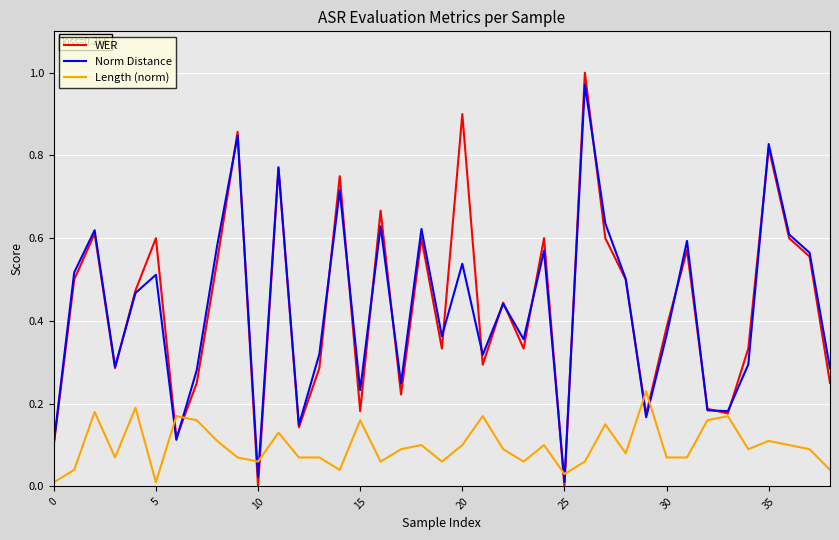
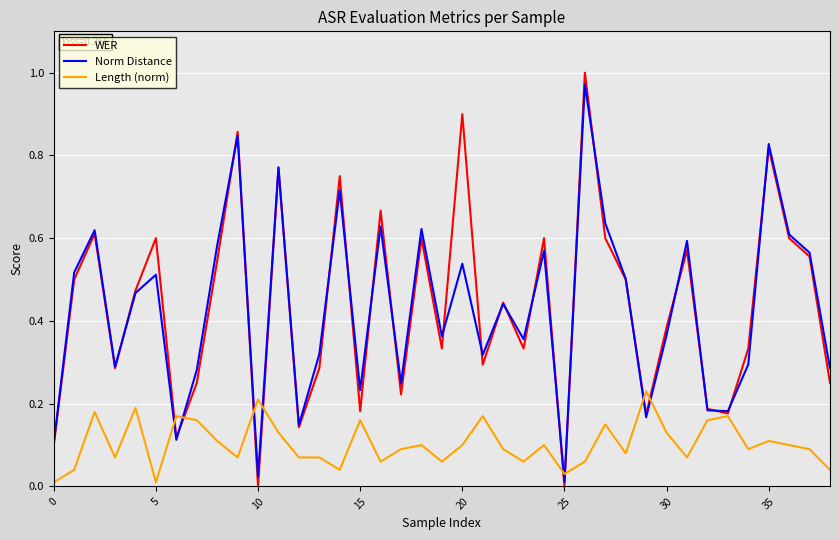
Length (norm), 10: 0.06 -> 0.21
Length (norm), 30: 0.07 -> 0.13
